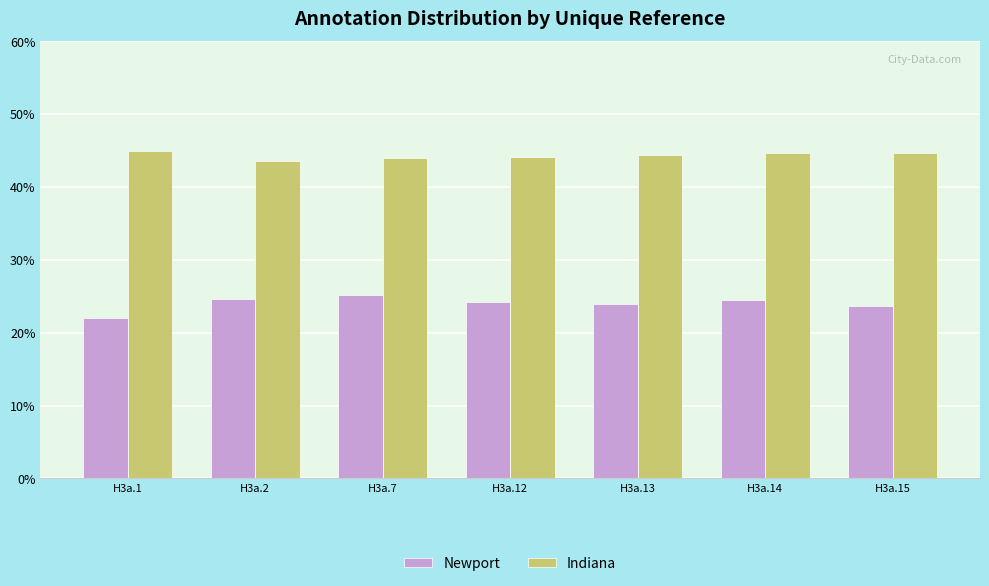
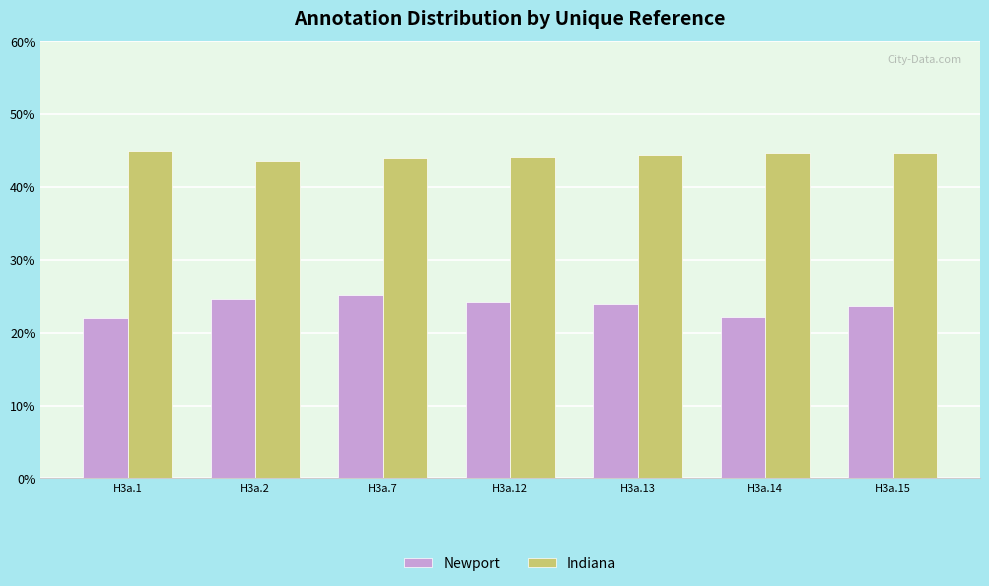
Newport, H3a.14: 24% -> 22%
